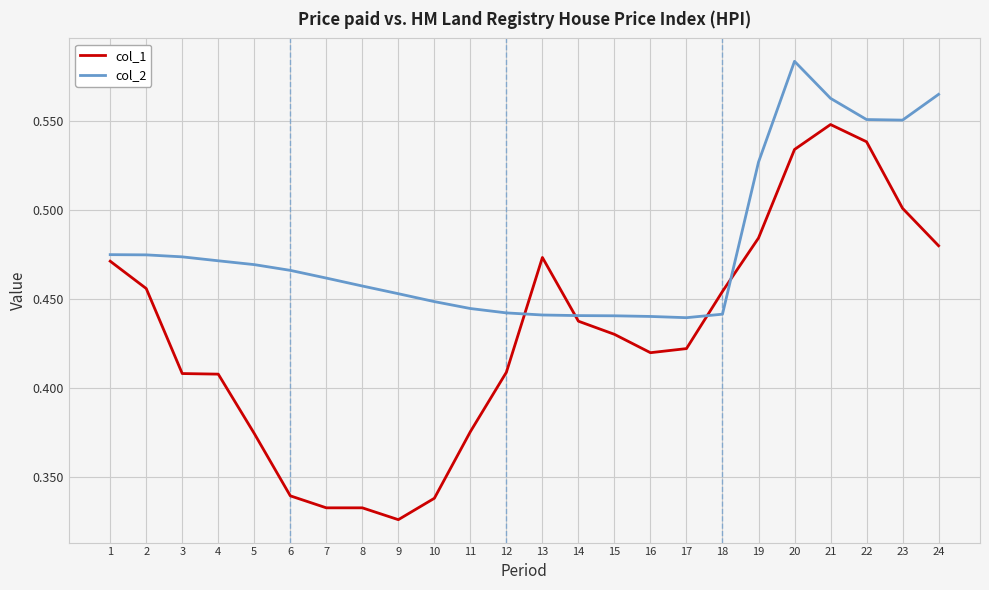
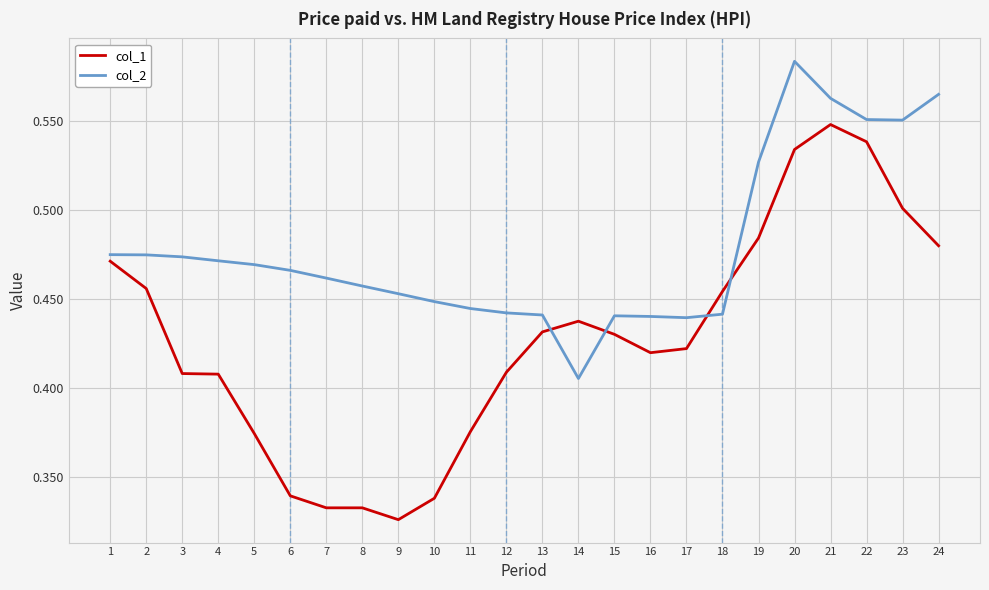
col_1, 13: 0.473 -> 0.432
col_2, 14: 0.441 -> 0.406
